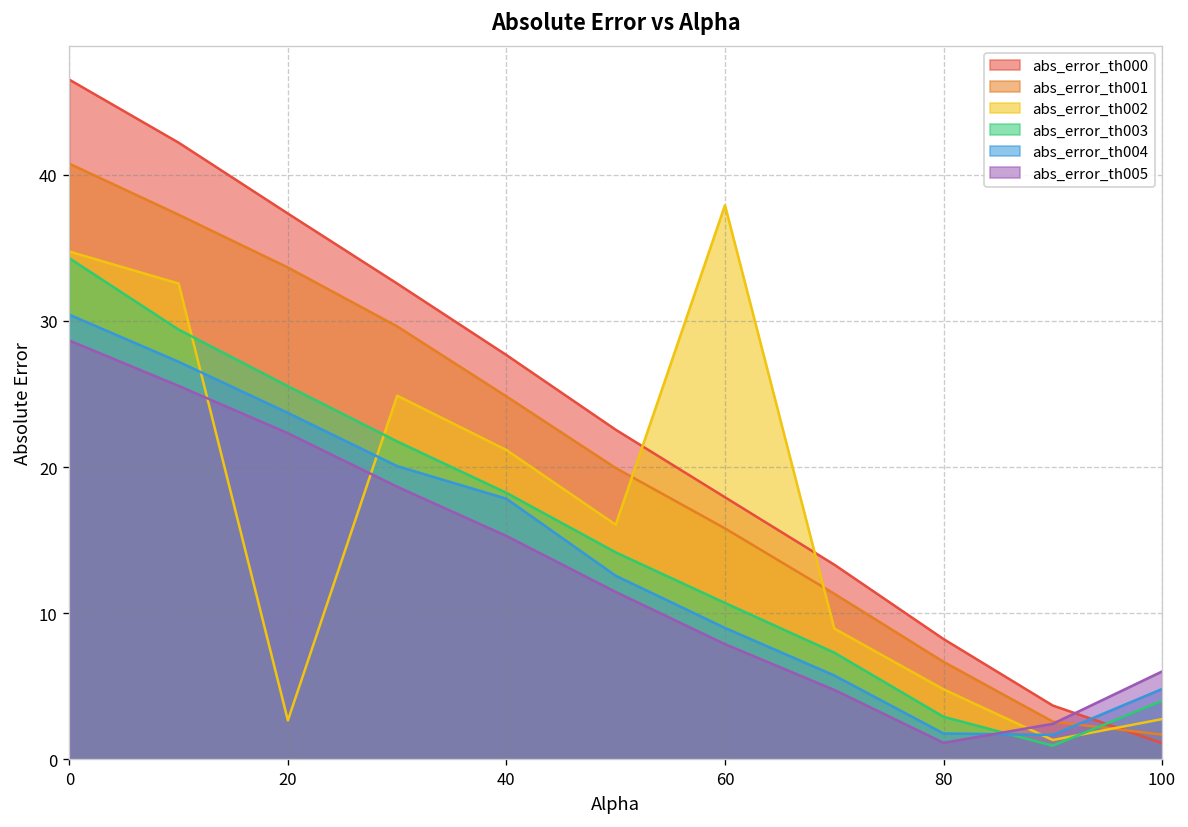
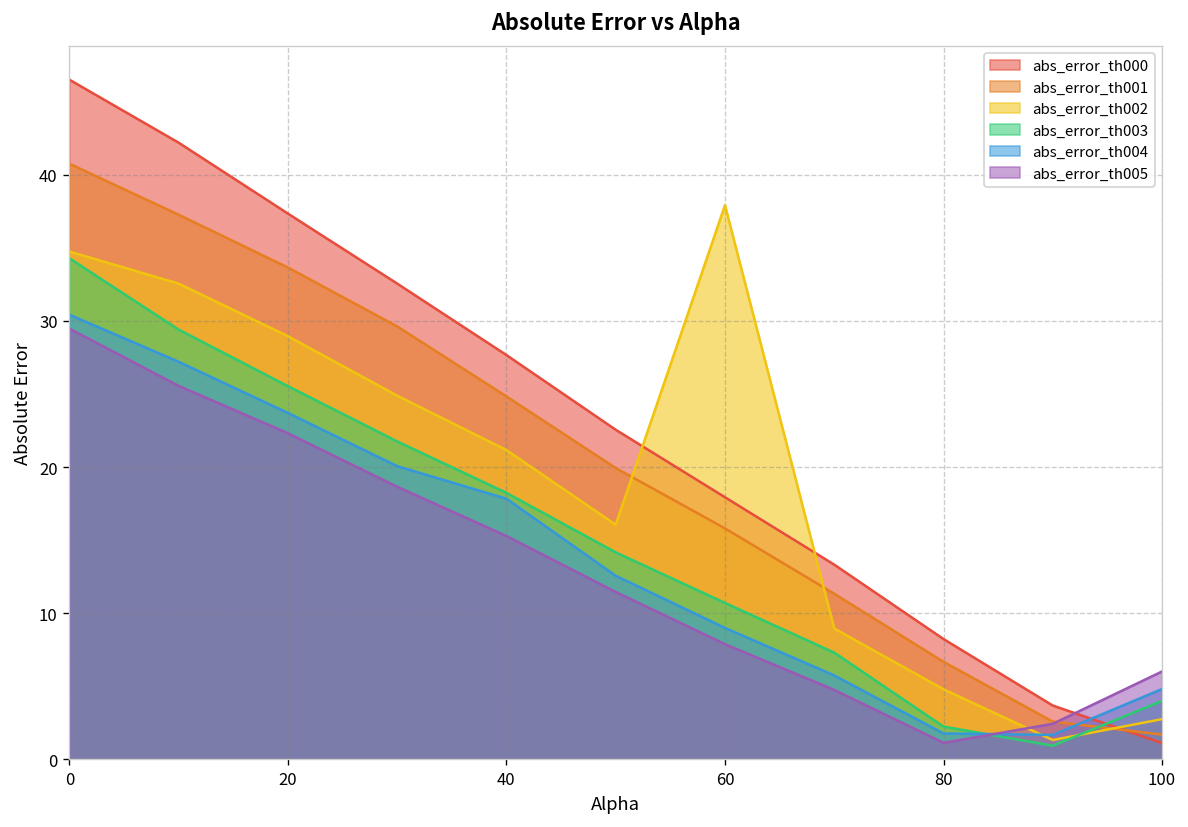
abs_error_th005, 0: 28.7 -> 29.5
abs_error_th002, 20: 2.7 -> 29.0
abs_error_th003, 80: 2.9 -> 2.3
